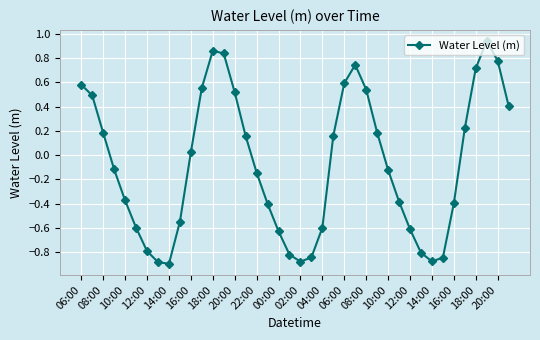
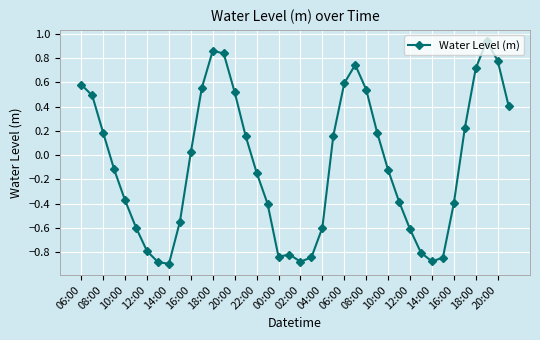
00:00: -0.63 -> -0.84
